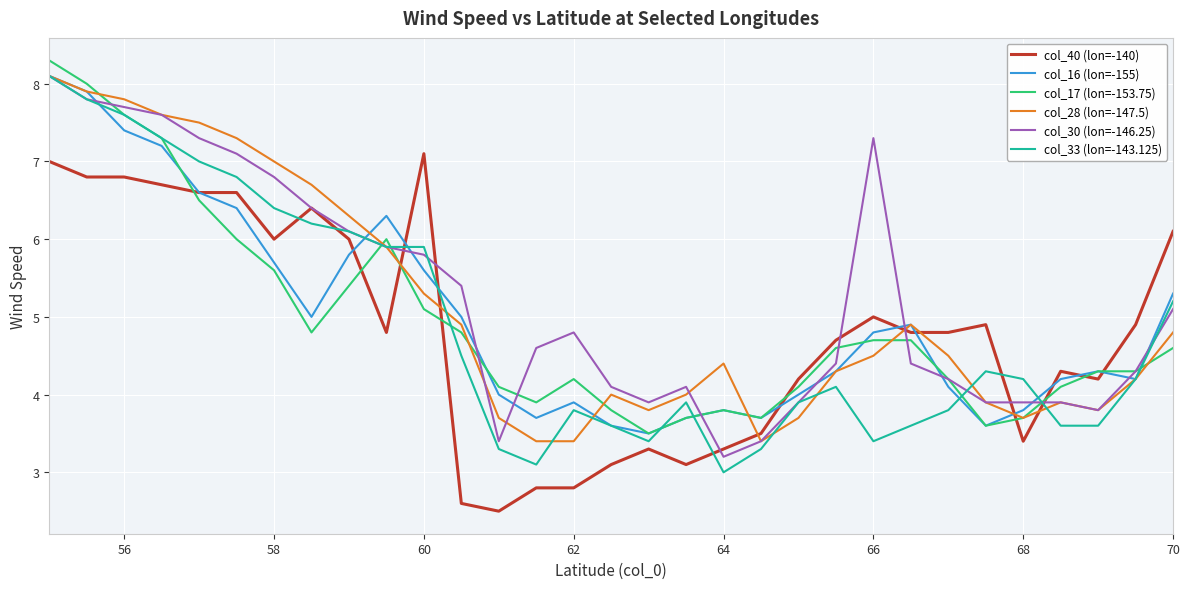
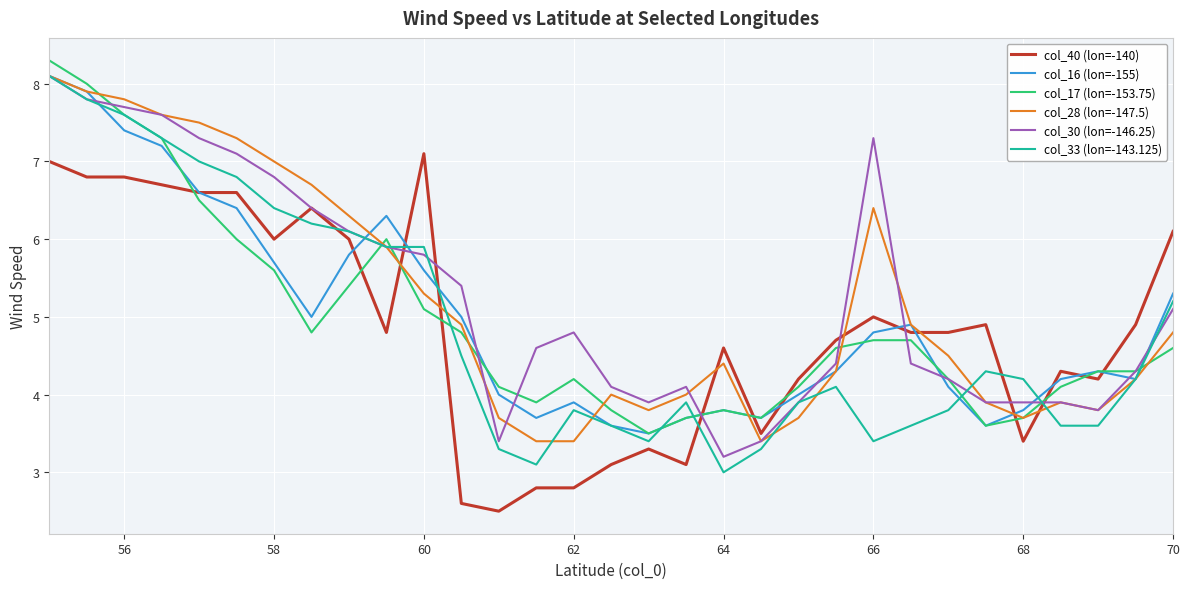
col_40 (lon=-140), 64: 3.3 -> 4.6
col_28 (lon=-147.5), 66: 4.5 -> 6.4
